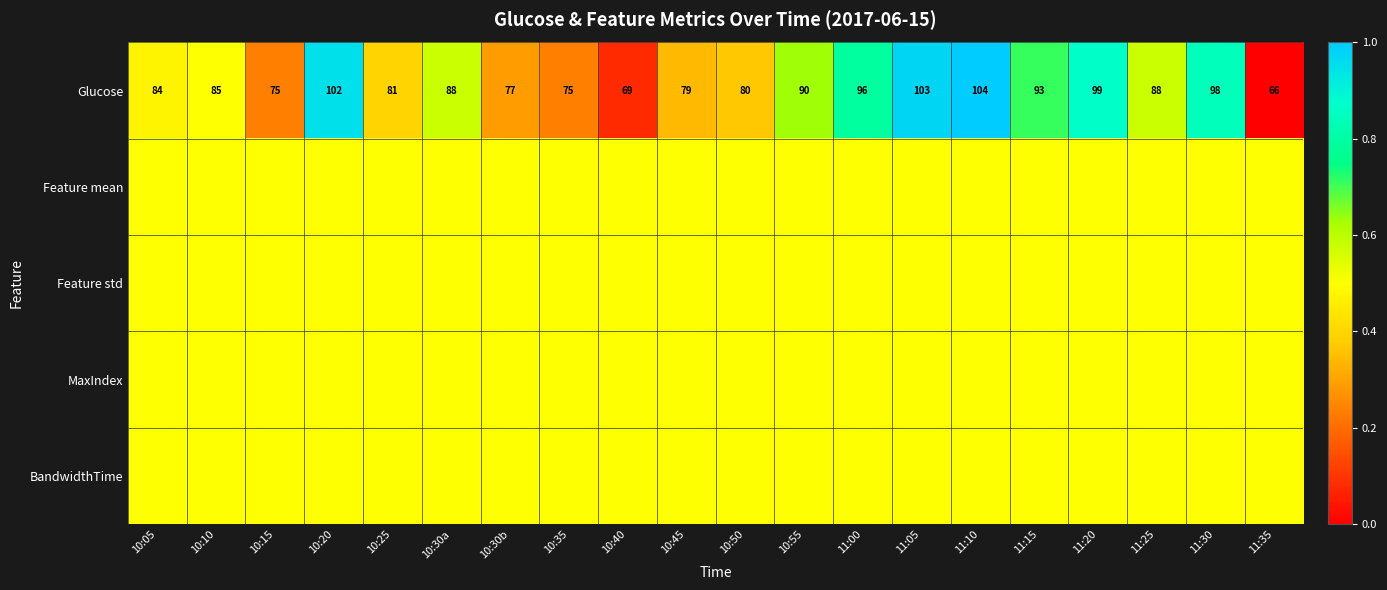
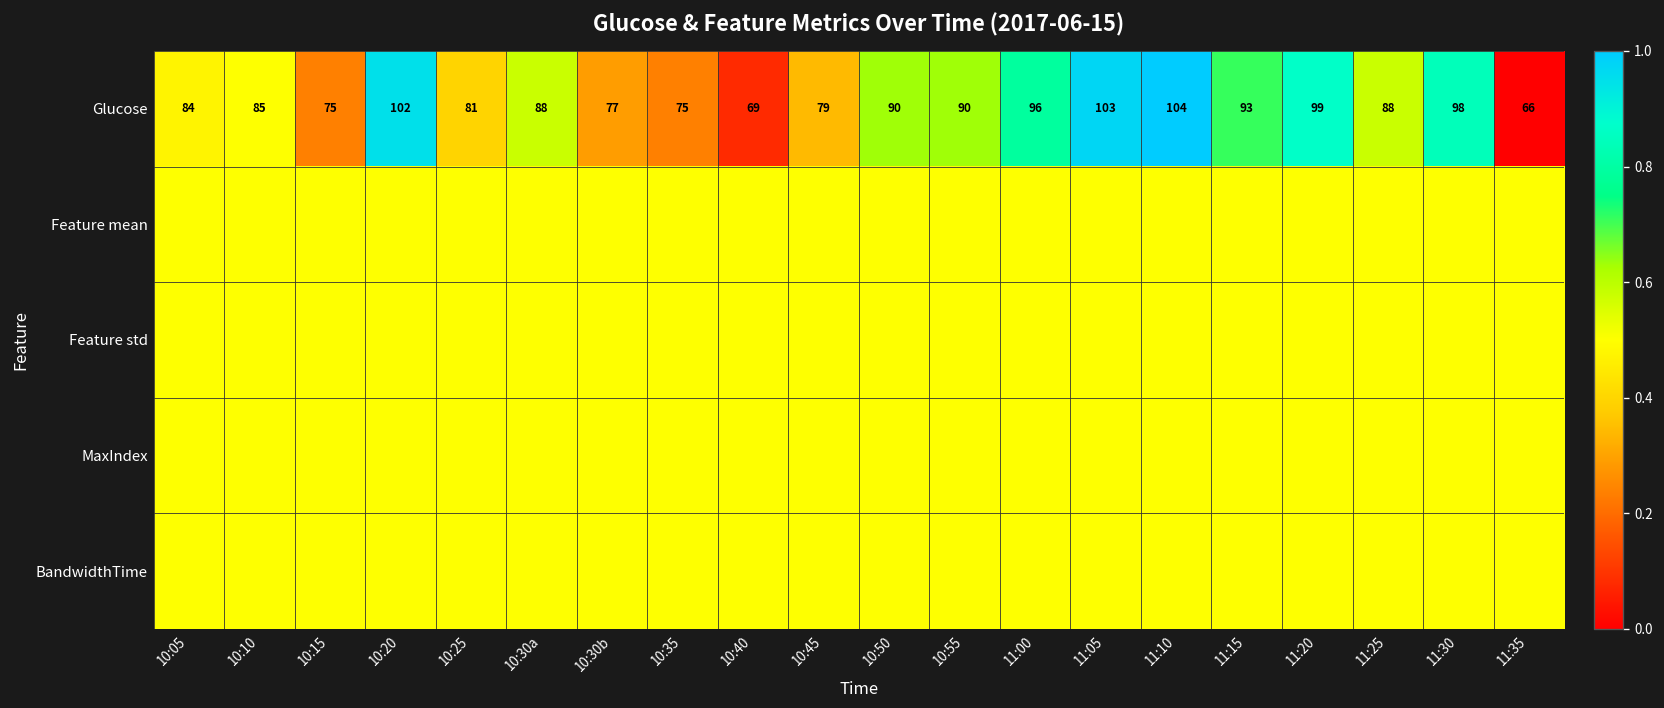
Glucose, 10:50: 80 -> 90
